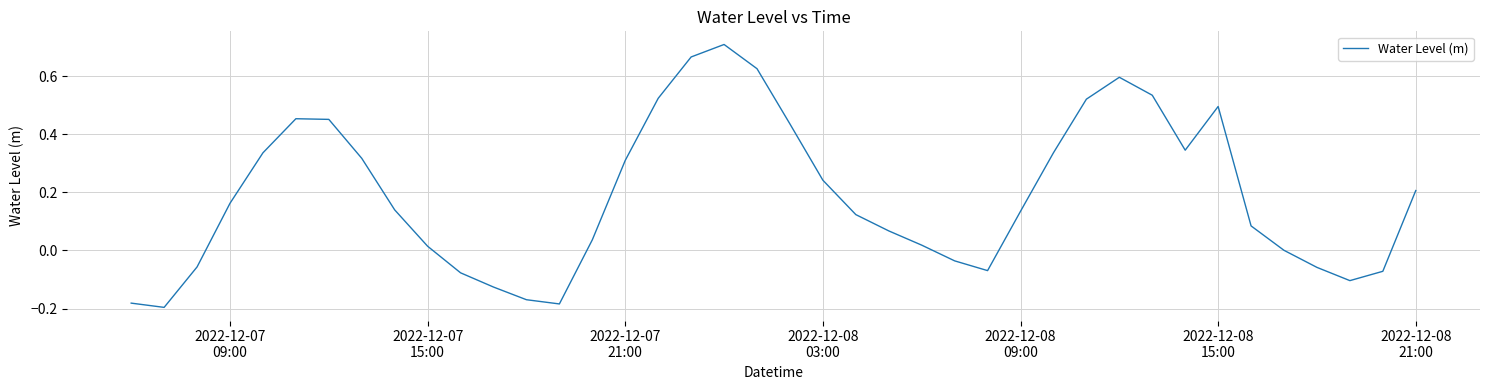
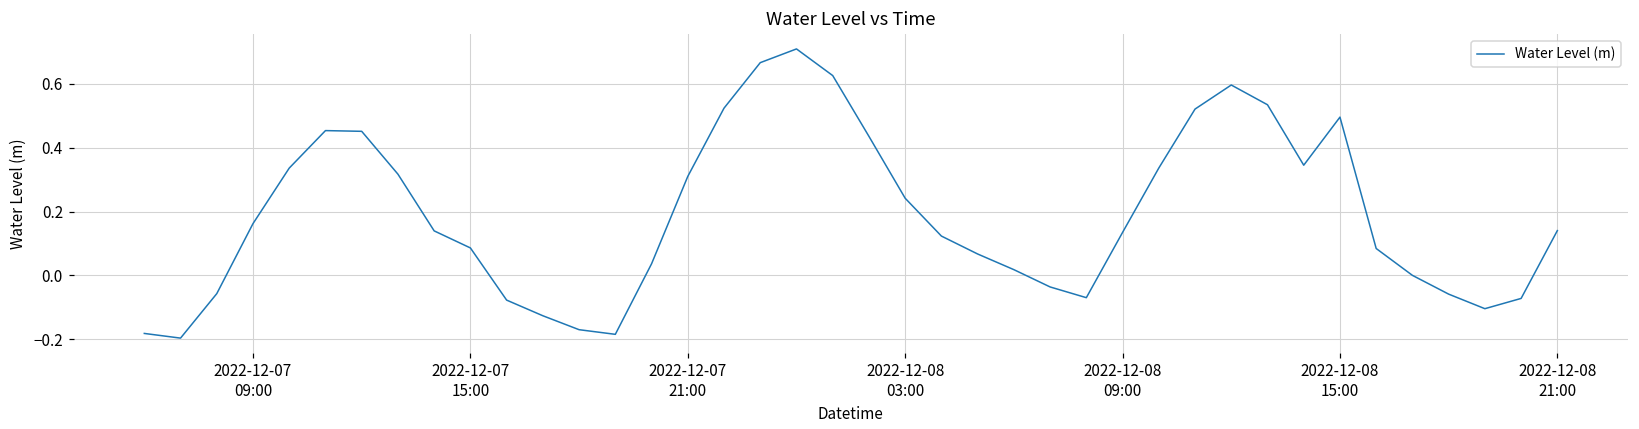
2022-12-07 15:00: 0.01 -> 0.09
2022-12-08 21:00: 0.21 -> 0.14
